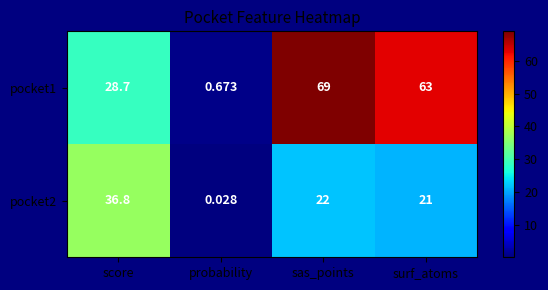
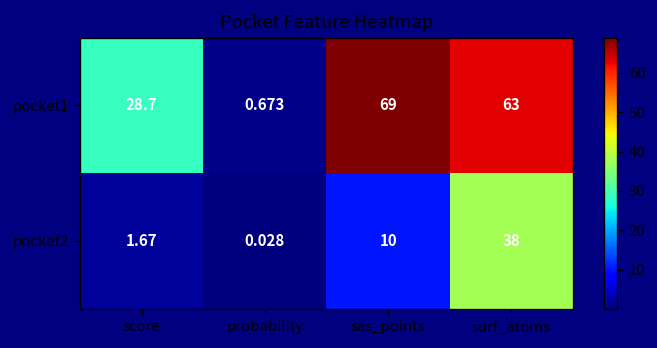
pocket2, score: 36.8 -> 1.67
pocket2, sas_points: 22 -> 10
pocket2, surf_atoms: 21 -> 38
